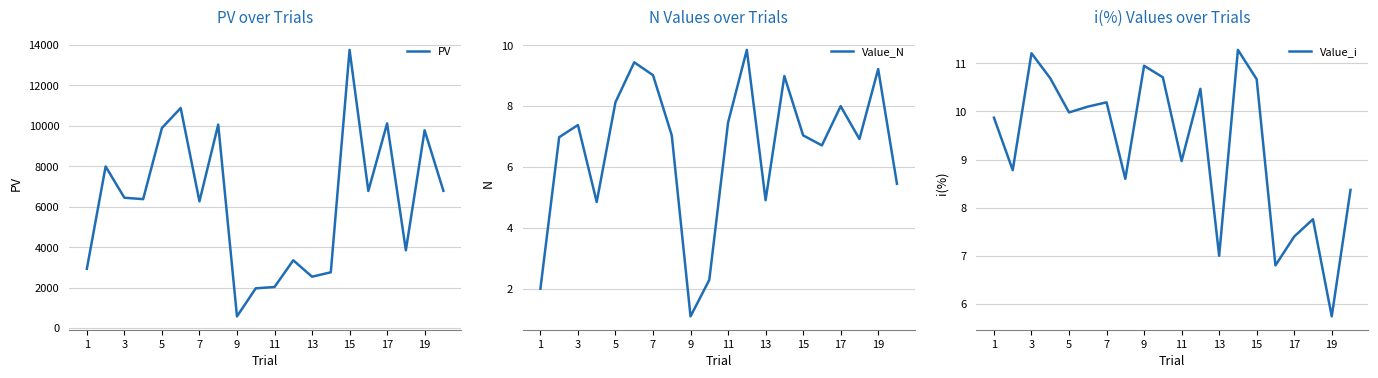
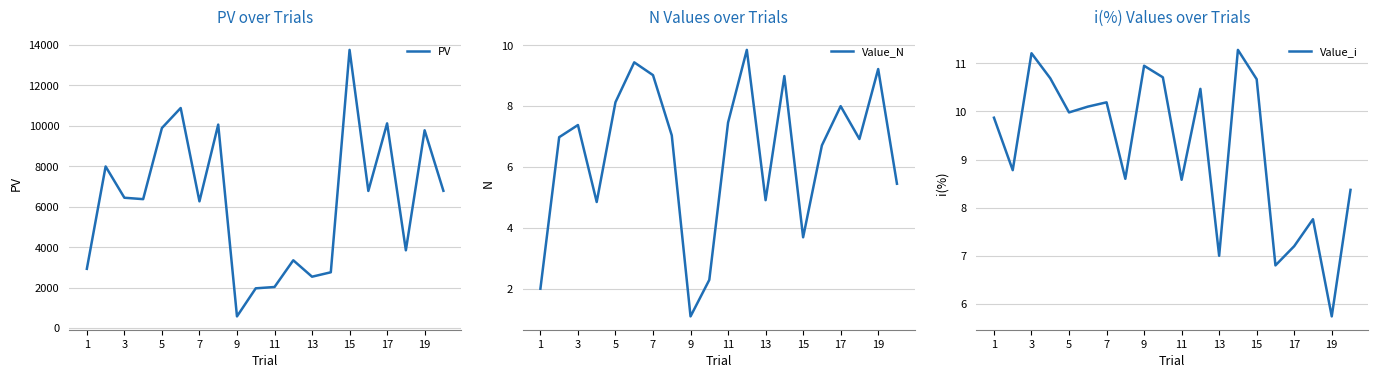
N Values over Trials, 15: 7.0 -> 3.7
i(%) Values over Trials, 11: 9.0 -> 8.6
i(%) Values over Trials, 17: 7.4 -> 7.2
